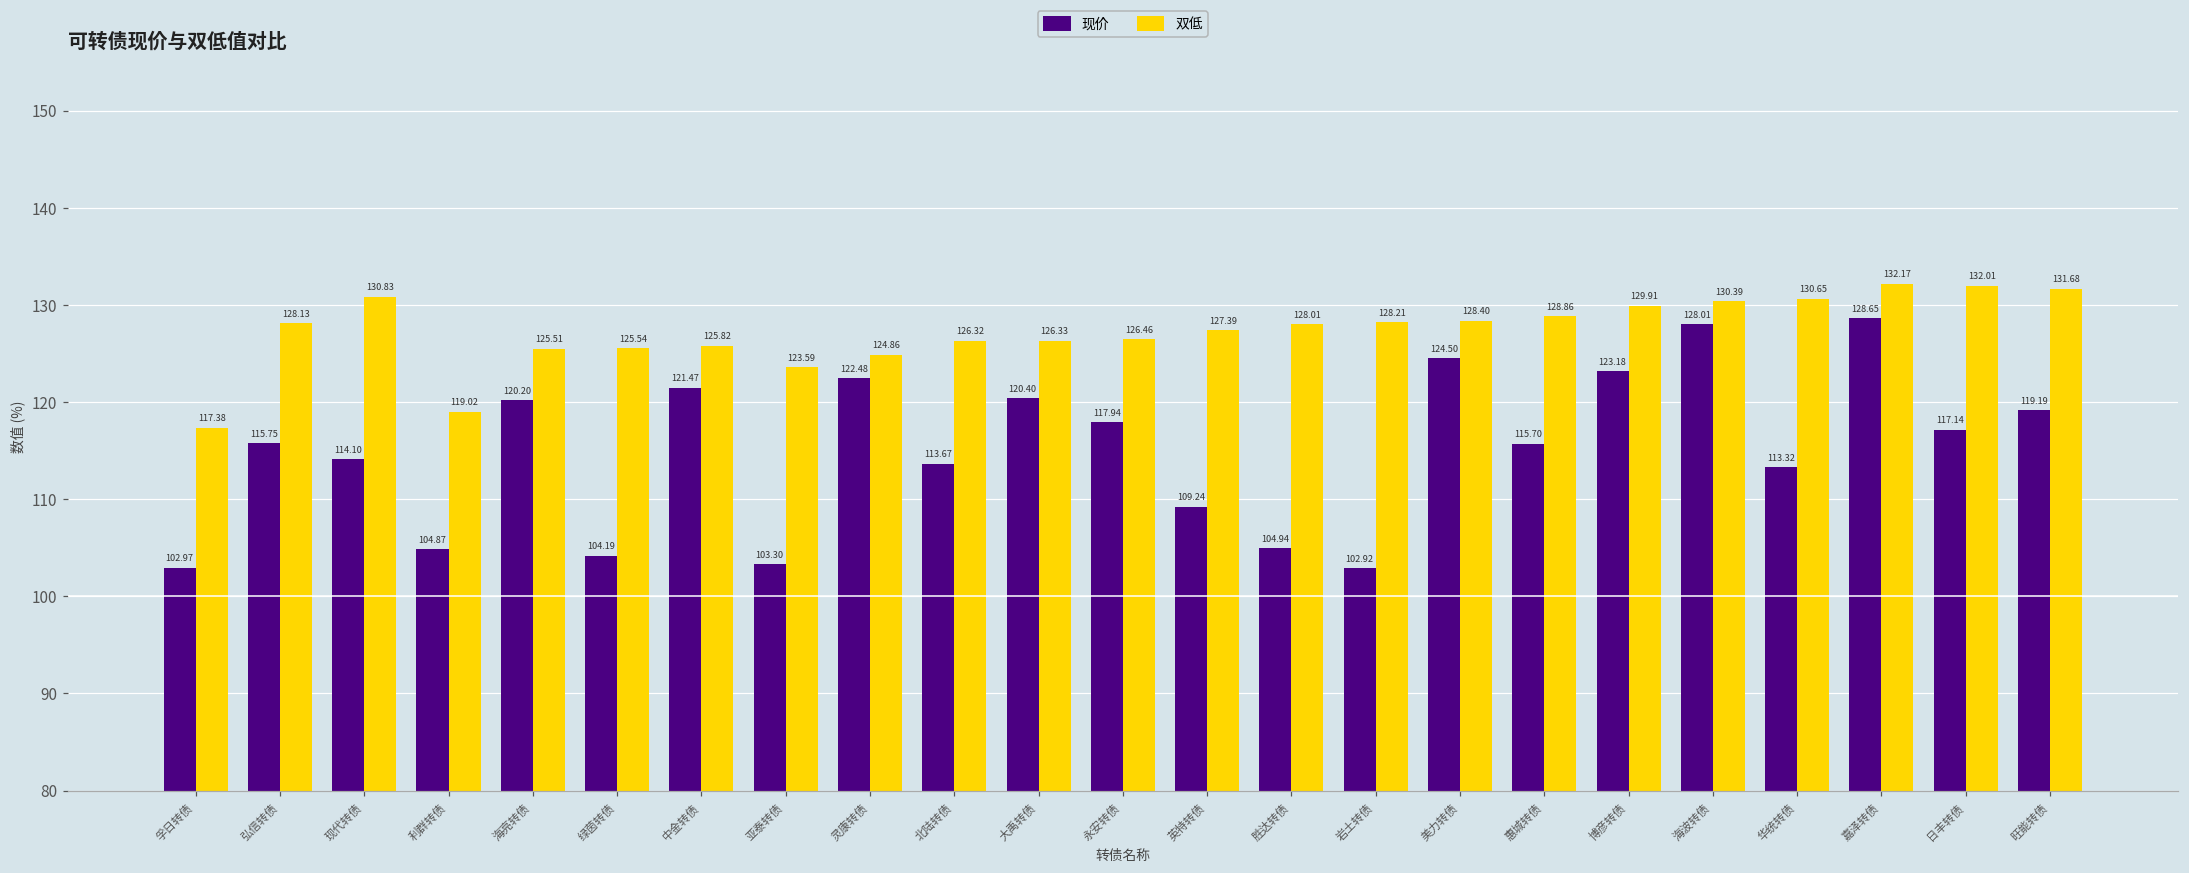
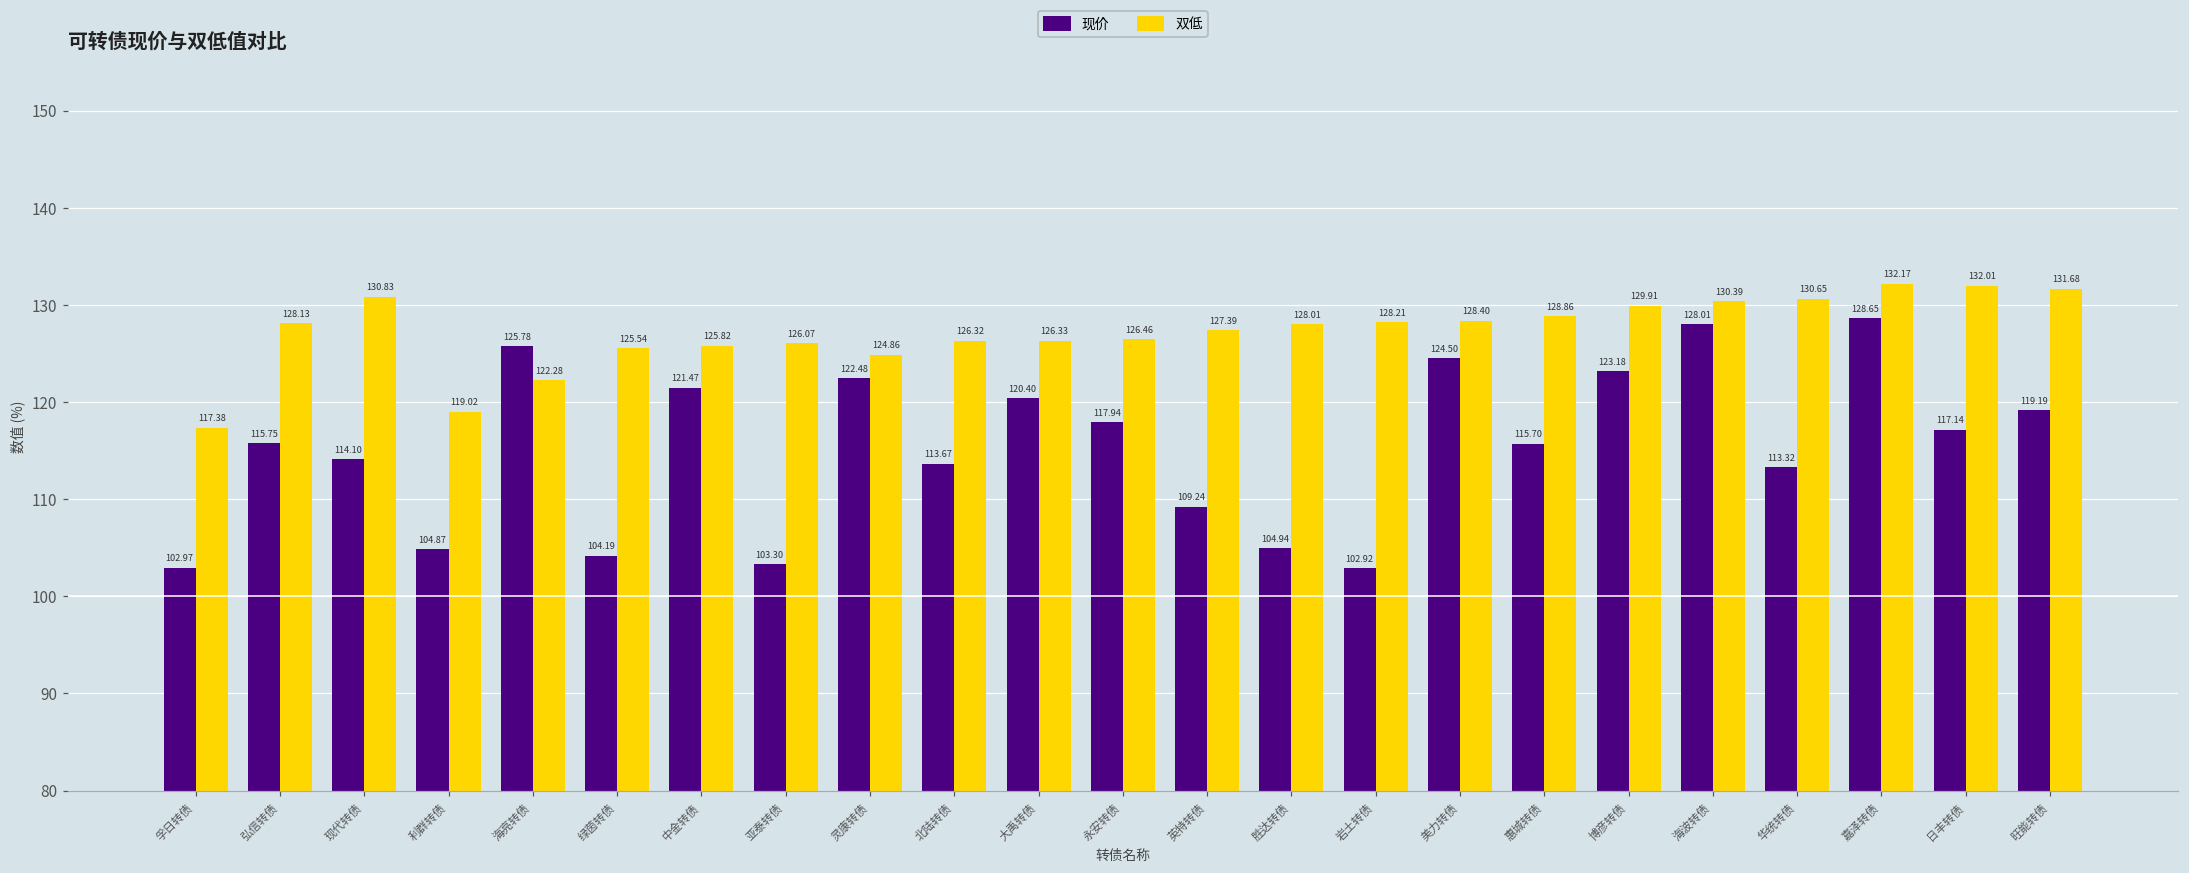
现价, 海亮转债: 120.20 -> 125.78
双低, 海亮转债: 125.51 -> 122.28
双低, 亚泰转债: 123.59 -> 126.07
